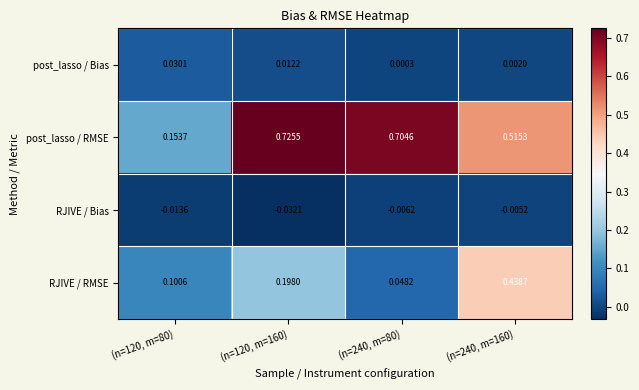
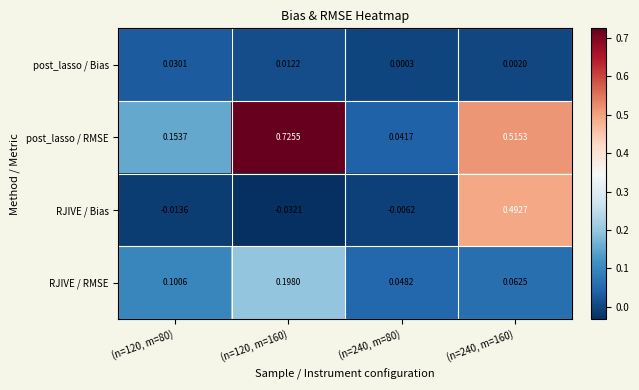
post_lasso / RMSE, (n=240, m=80): 0.7046 -> 0.0417
RJIVE / Bias, (n=240, m=160): -0.0052 -> 0.4927
RJIVE / RMSE, (n=240, m=160): 0.4387 -> 0.0625
